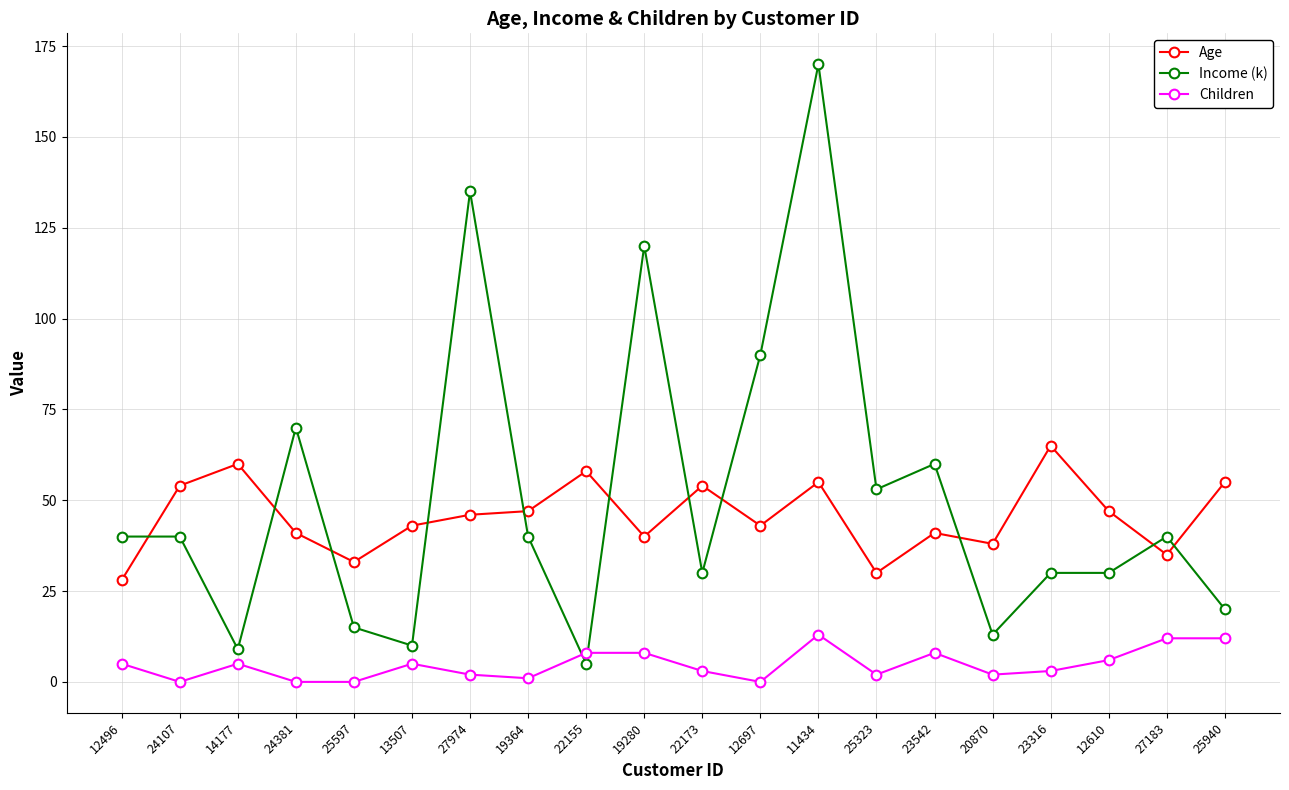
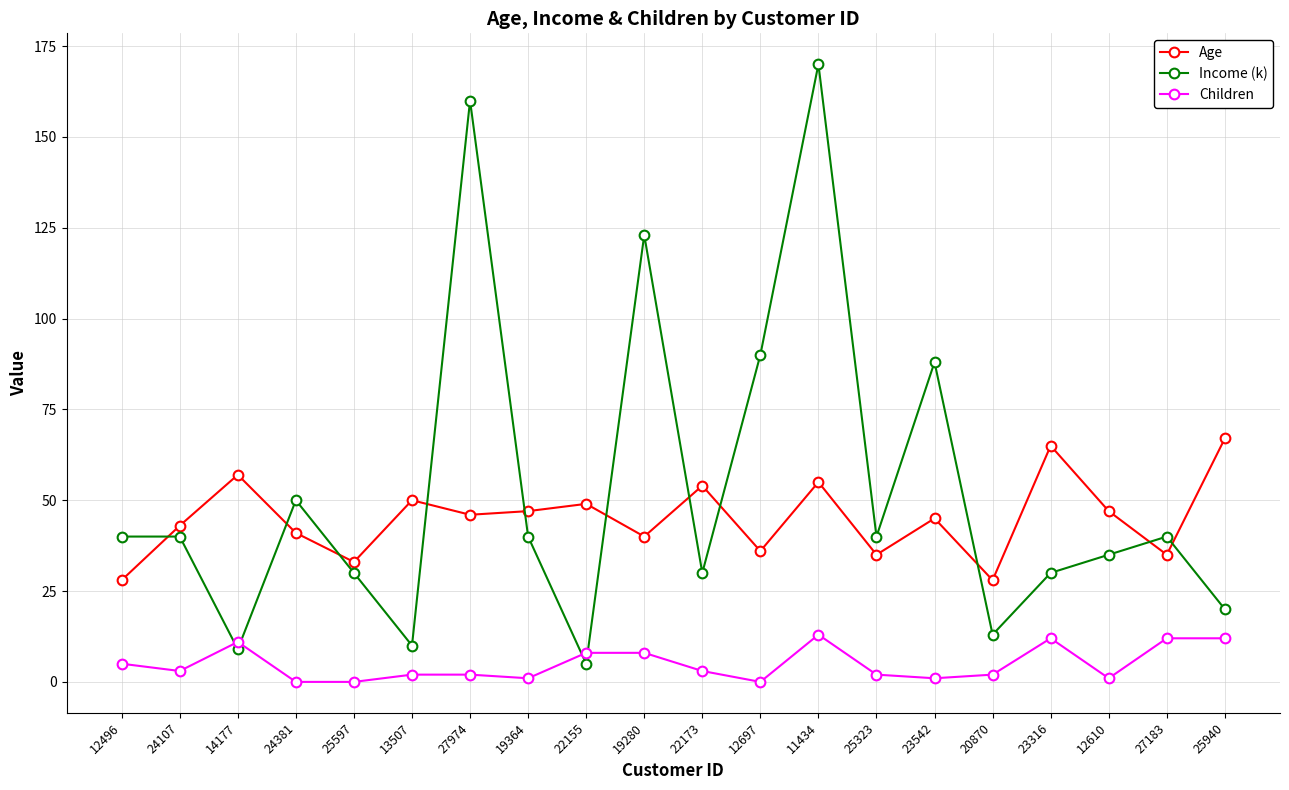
Age, 24107: 54 -> 43
Children, 24107: 0 -> 3
Age, 14177: 60 -> 57
Children, 14177: 5 -> 11
Income (k), 24381: 70 -> 50
Income (k), 25597: 15 -> 30
Age, 13507: 43 -> 50
Children, 13507: 5 -> 2
Income (k), 27974: 135 -> 160
Age, 22155: 58 -> 49
Income (k), 19280: 120 -> 123
Age, 12697: 43 -> 36
Age, 25323: 30 -> 35
Income (k), 25323: 53 -> 40
Age, 23542: 41 -> 45
Income (k), 23542: 60 -> 88
Children, 23542: 8 -> 1
Age, 20870: 38 -> 28
Children, 23316: 3 -> 12
Income (k), 12610: 30 -> 35
Children, 12610: 6 -> 1
Age, 25940: 55 -> 67
